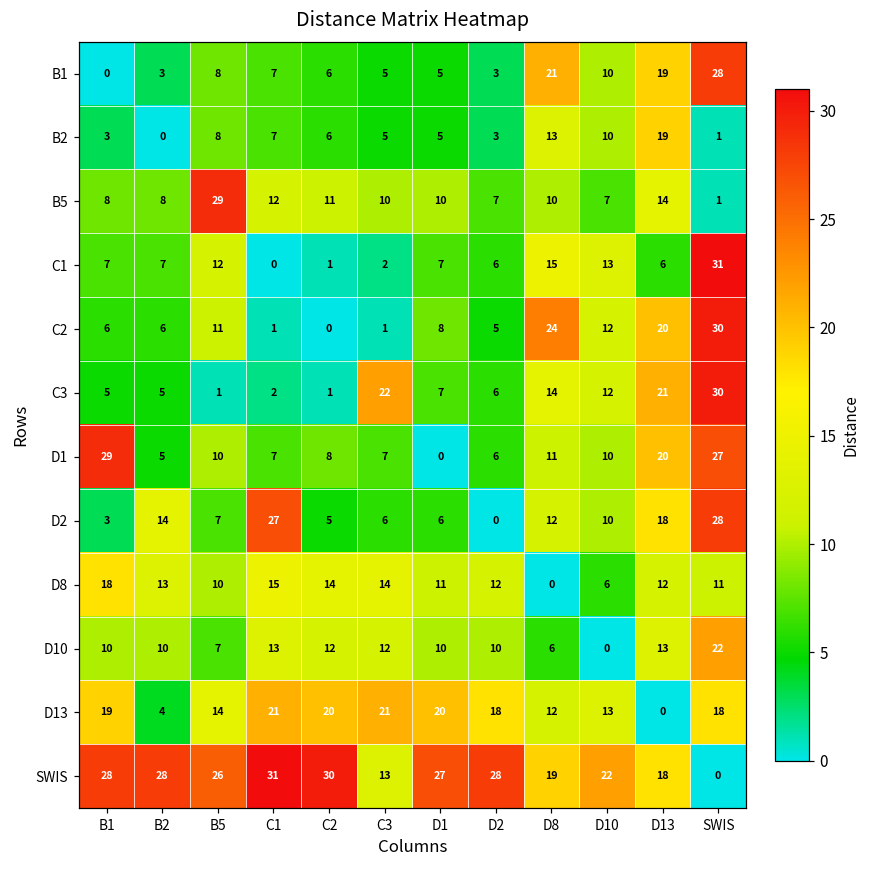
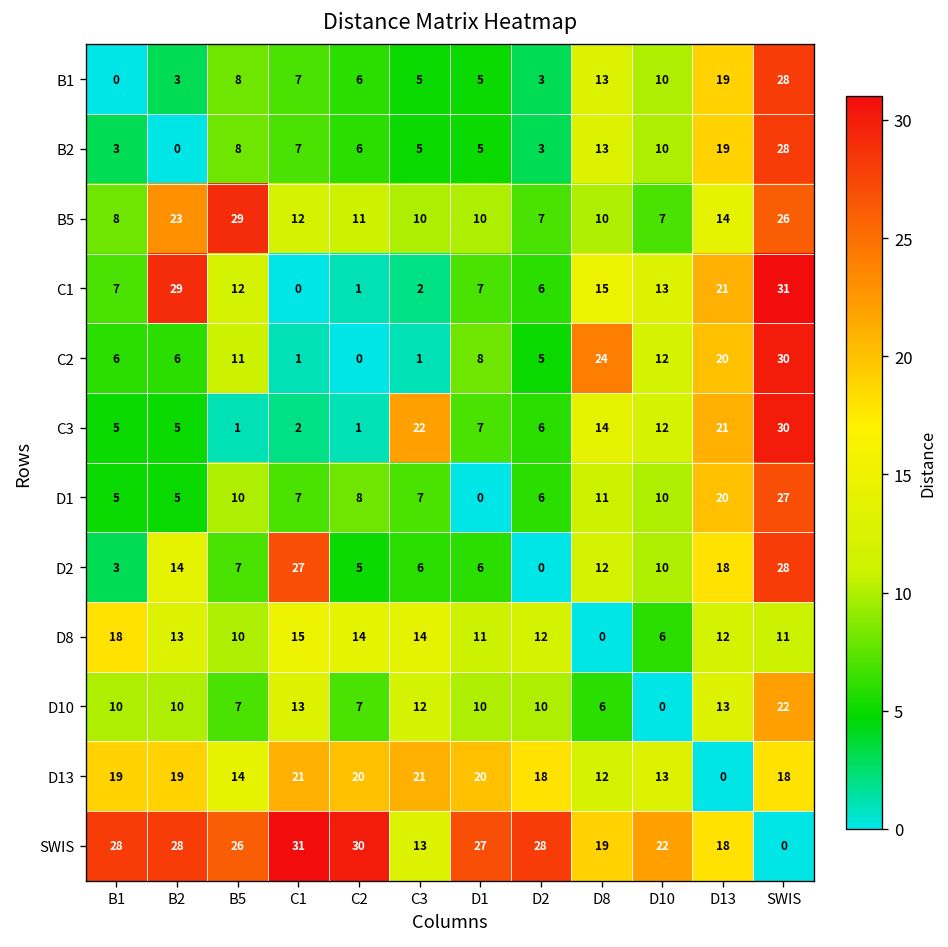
B1, D8: 21 -> 13
B2, SWIS: 1 -> 28
B5, B2: 8 -> 23
B5, SWIS: 1 -> 26
C1, B2: 7 -> 29
C1, D13: 6 -> 21
D1, B1: 29 -> 5
D10, C2: 12 -> 7
D13, B2: 4 -> 19
